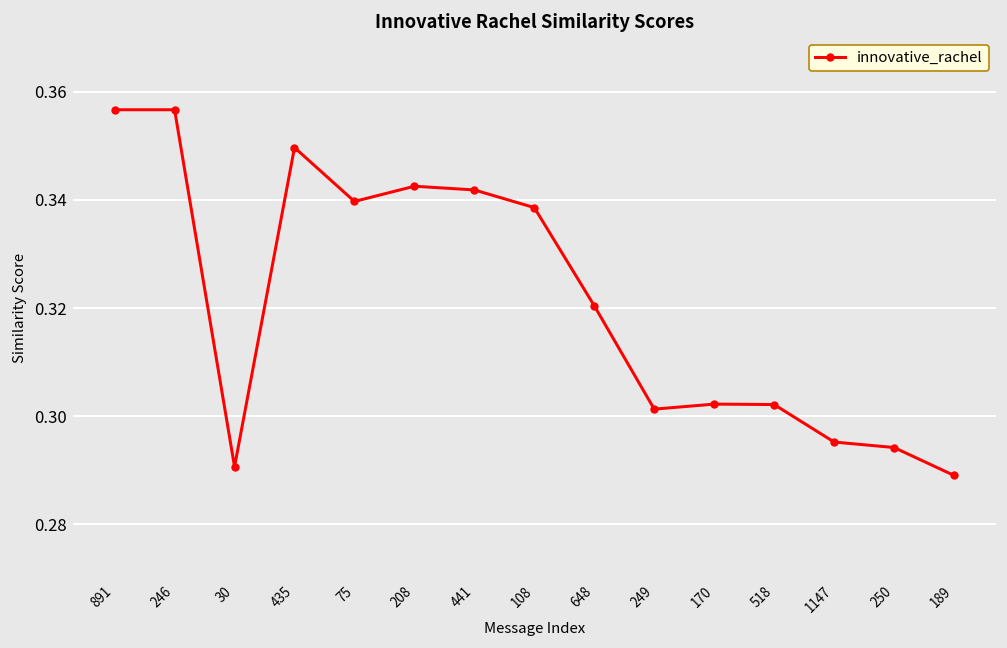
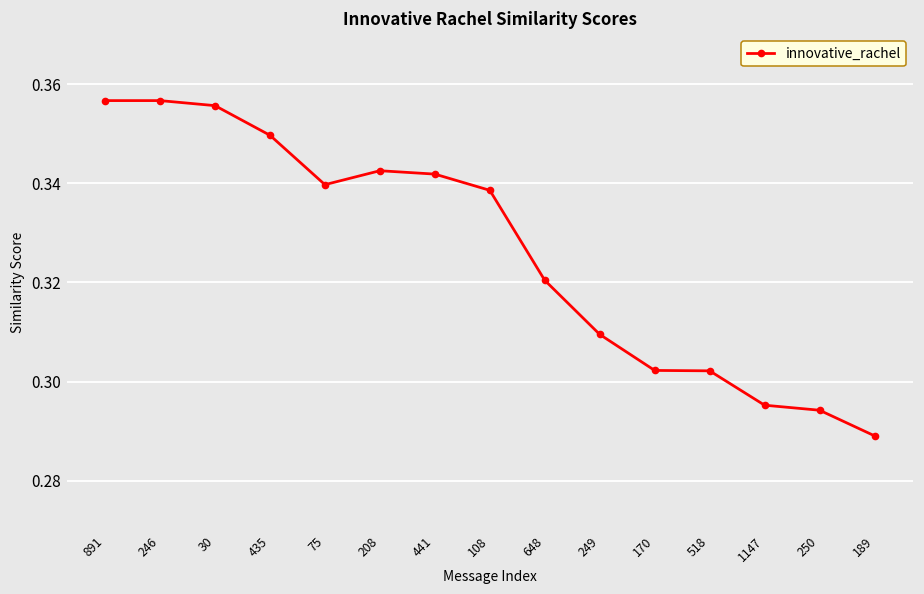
30: 0.291 -> 0.356
249: 0.301 -> 0.310
